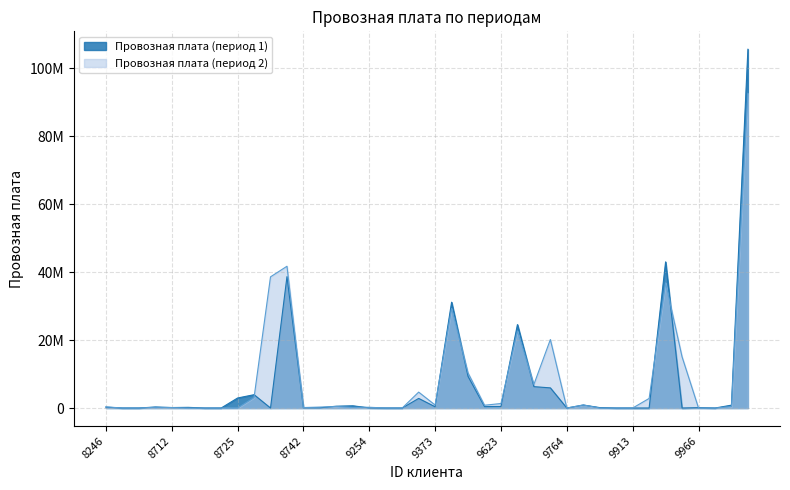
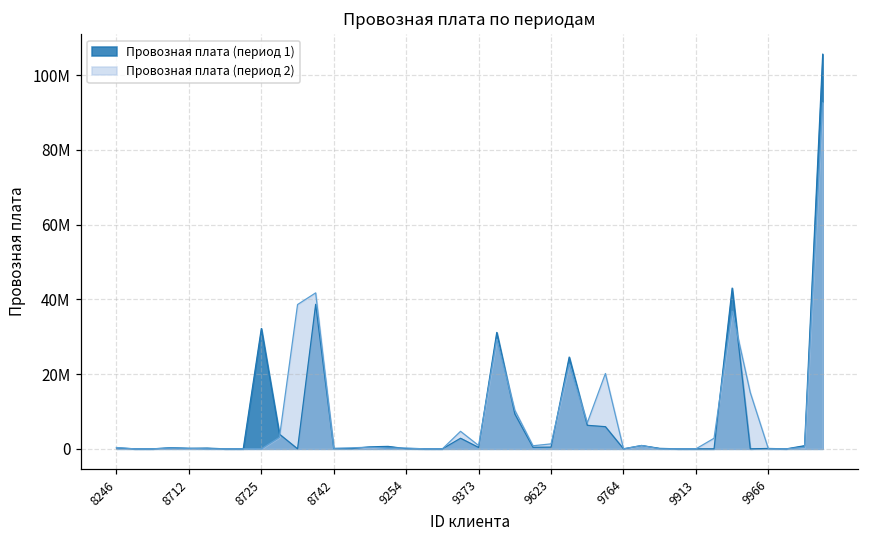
Провозная плата (период 1), 8725: 3000000 -> 32000000
